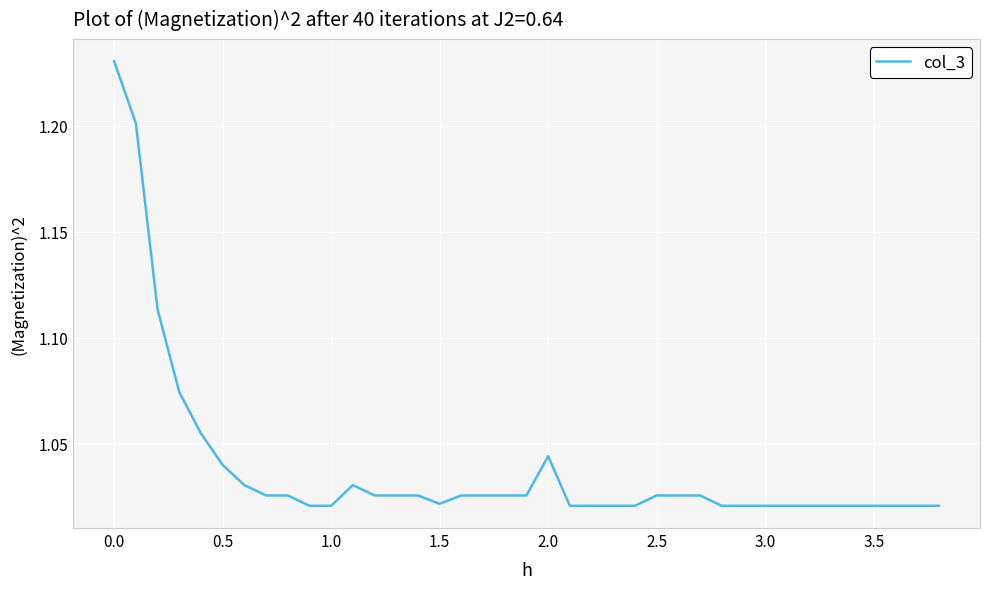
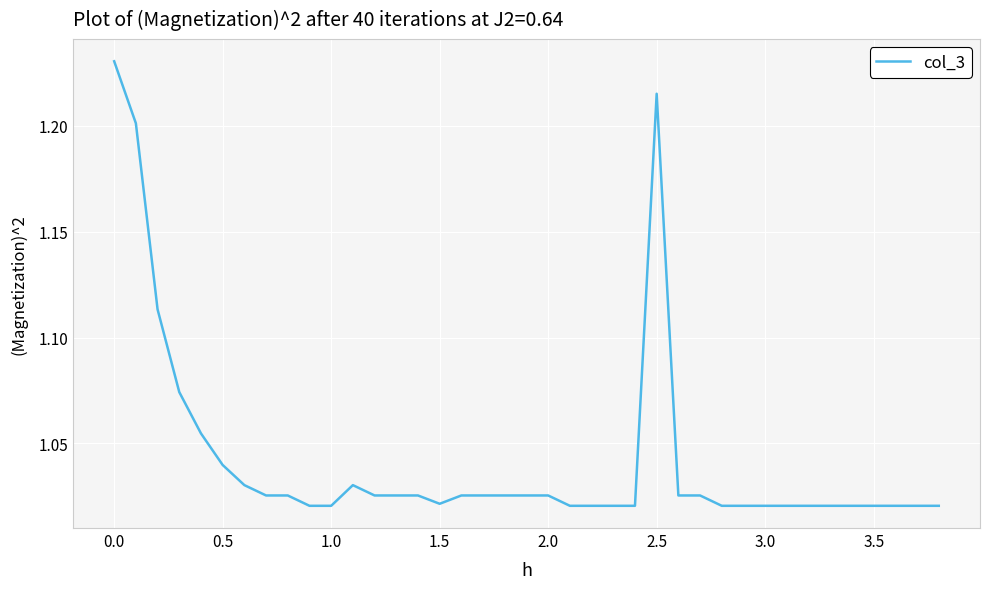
2.0: 1.044 -> 1.025
2.5: 1.025 -> 1.215
